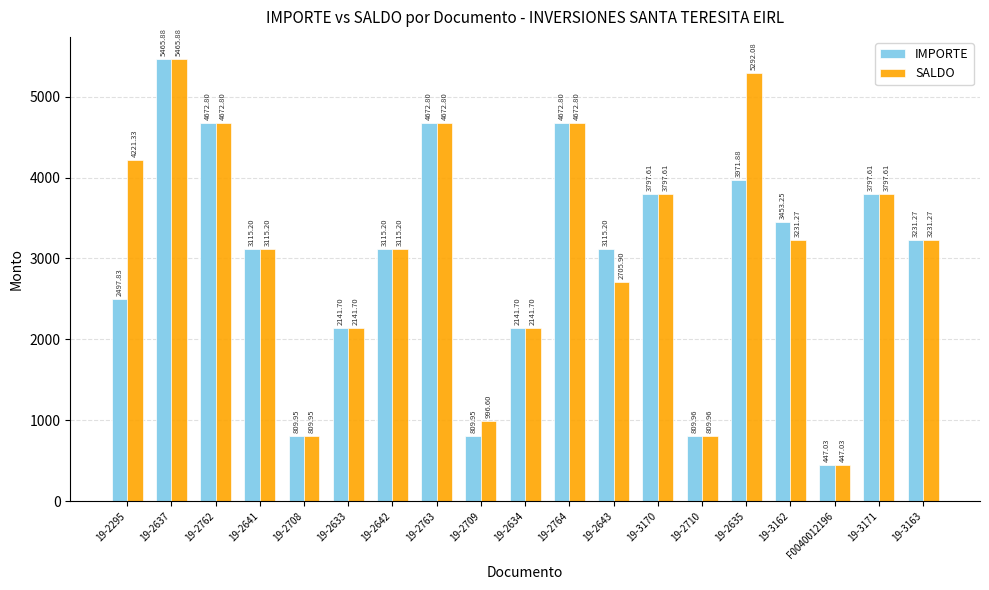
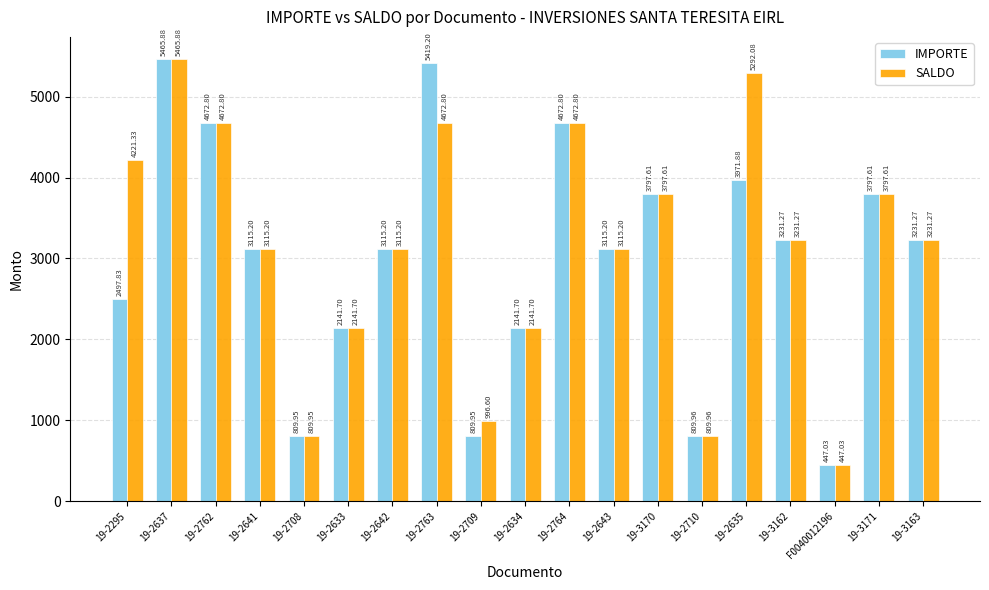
IMPORTE, 19-2763: 4672.80 -> 5419.20
SALDO, 19-2643: 2705.90 -> 3115.20
IMPORTE, 19-3162: 3453.25 -> 3231.27
